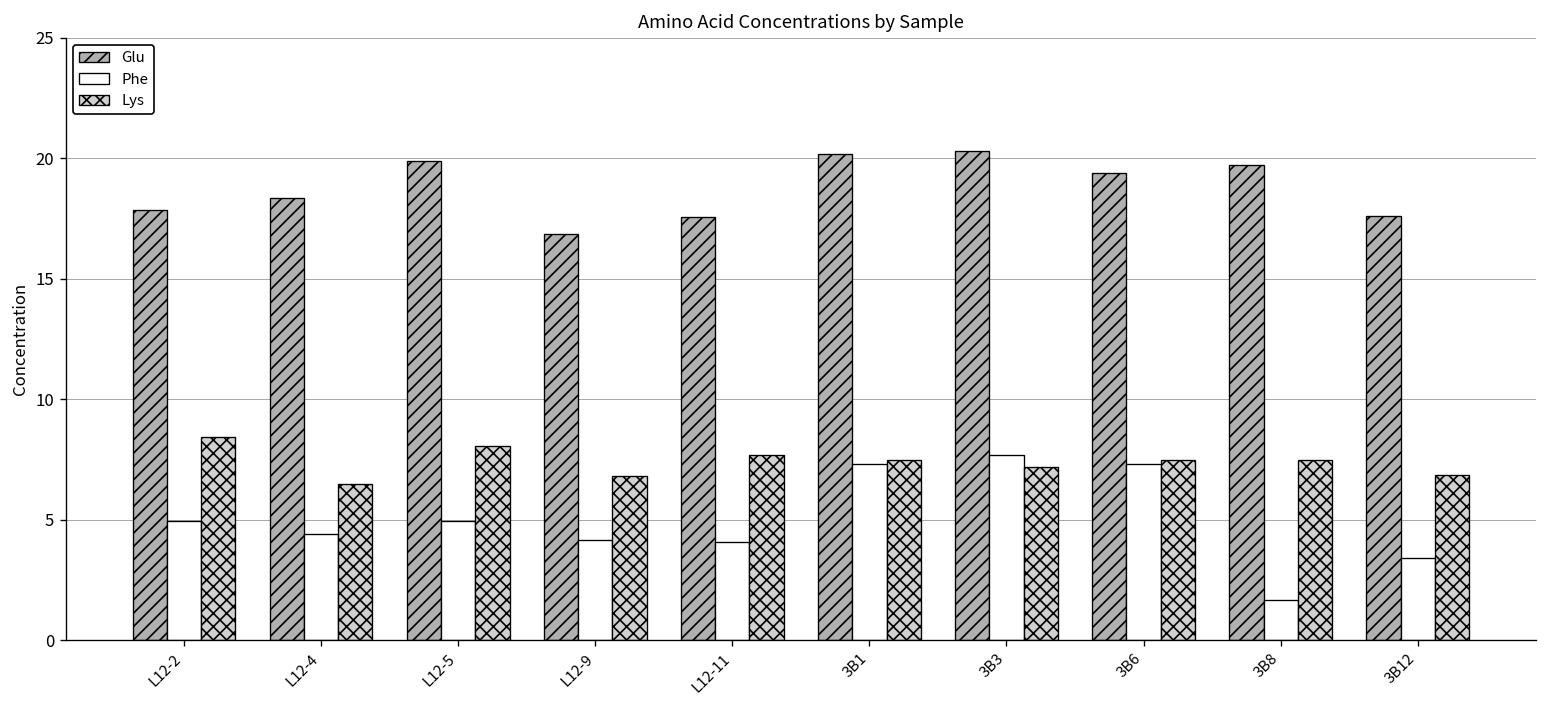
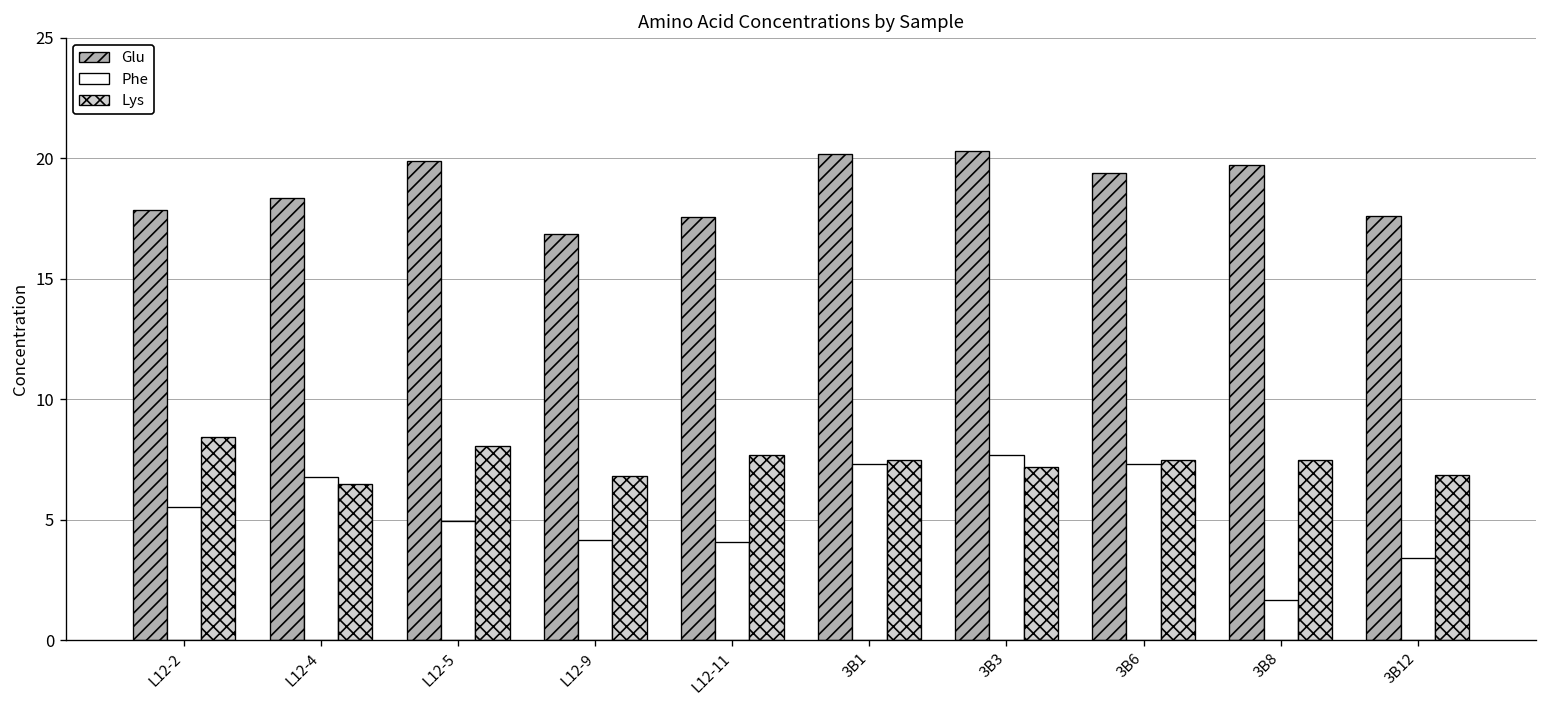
Phe, L12-2: 4.9 -> 5.5
Phe, L12-4: 4.4 -> 6.8
